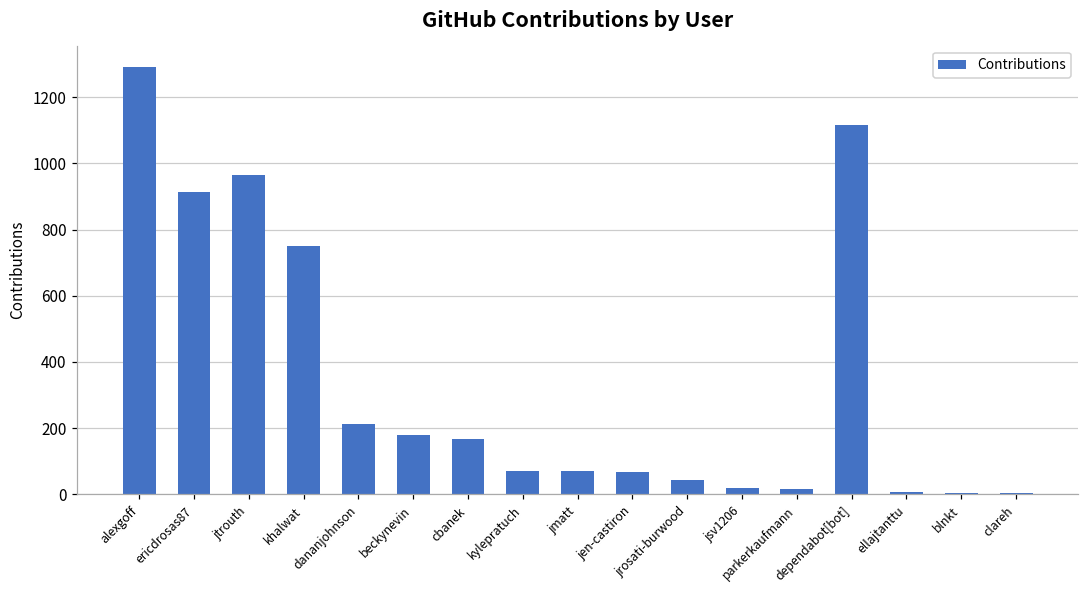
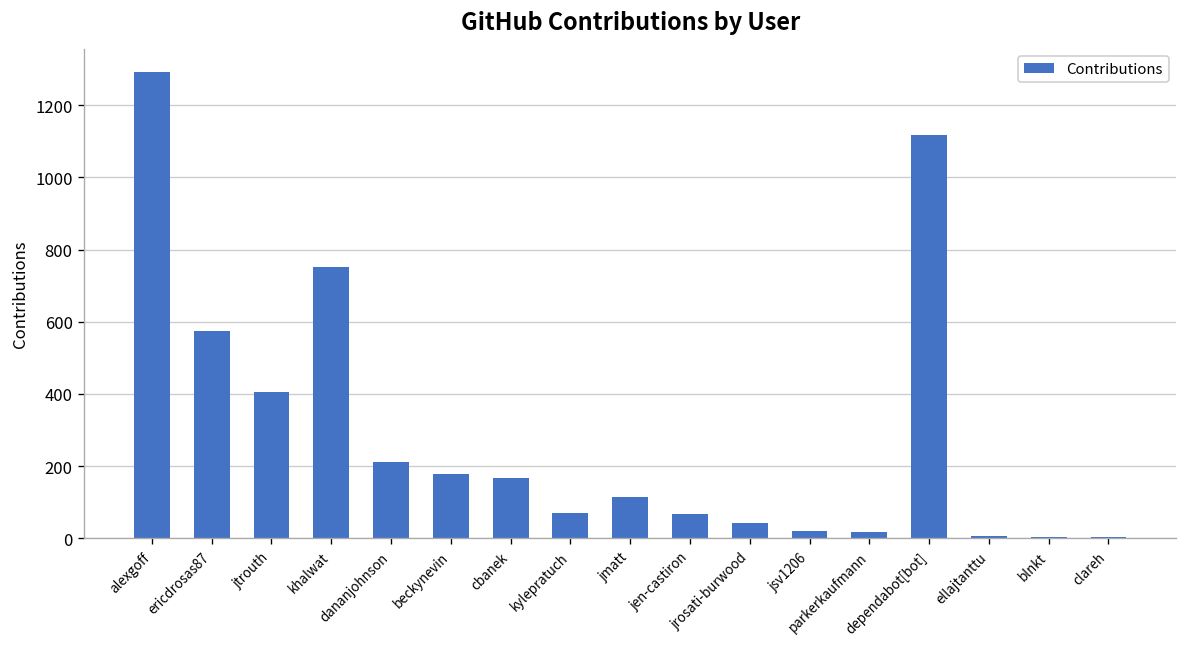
ericdrosas87: 910 -> 570
jtrouth: 970 -> 400
jmatt: 70 -> 110
